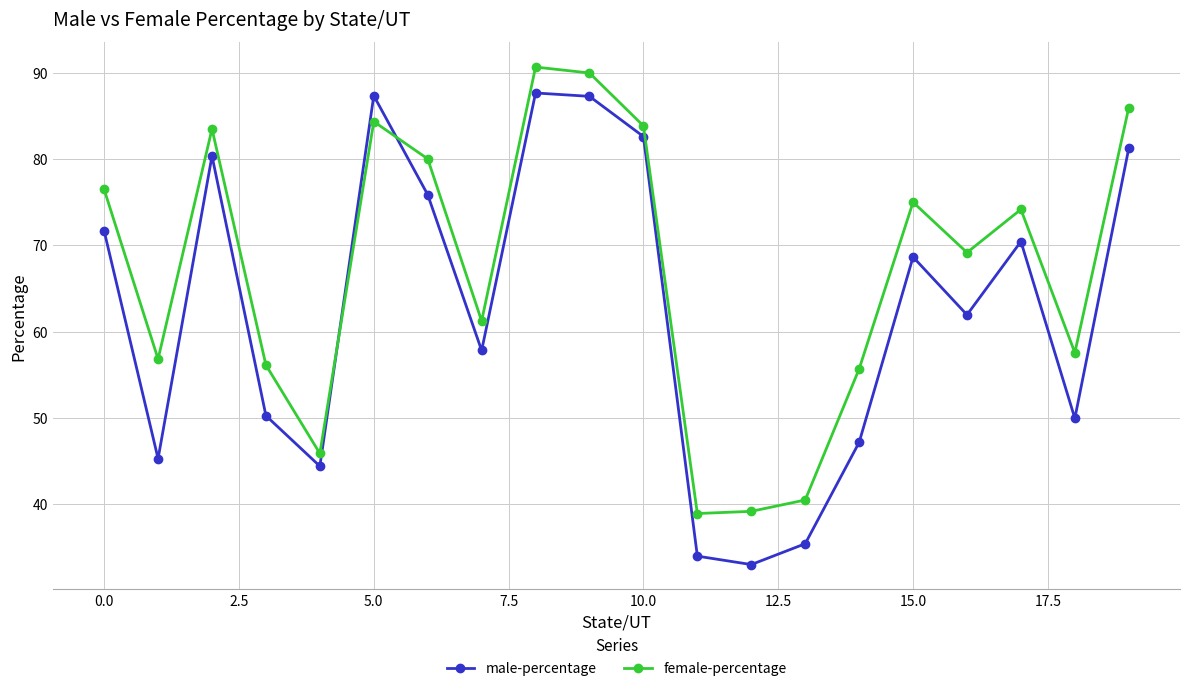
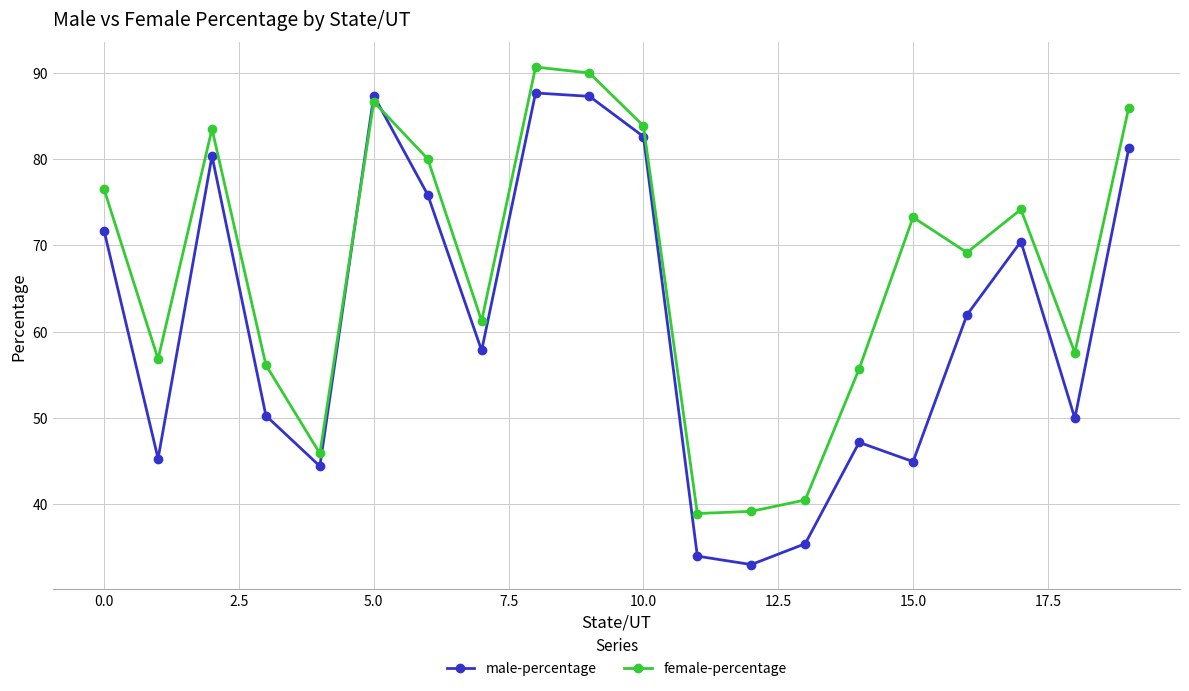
female-percentage, 5.0: 84 -> 87
male-percentage, 15.0: 69 -> 45
female-percentage, 15.0: 75 -> 73
